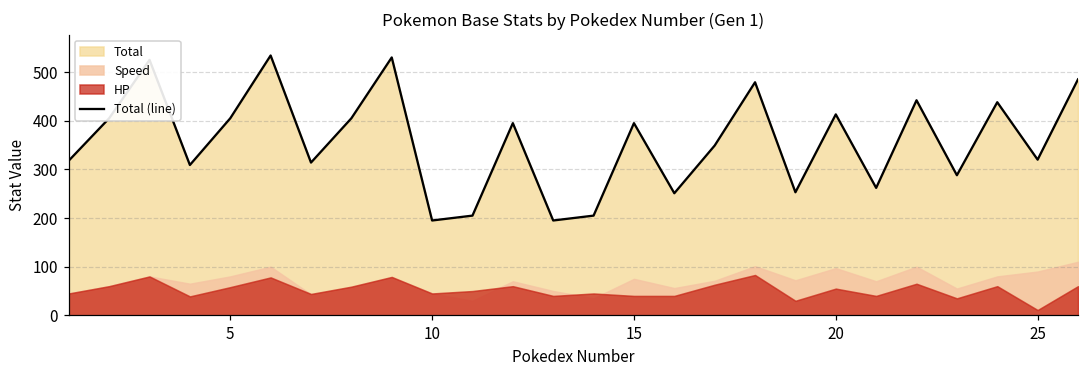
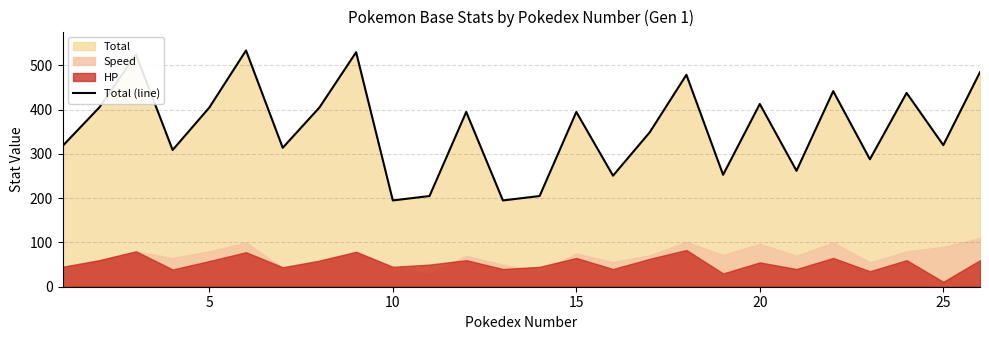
HP, 15: 40 -> 70
